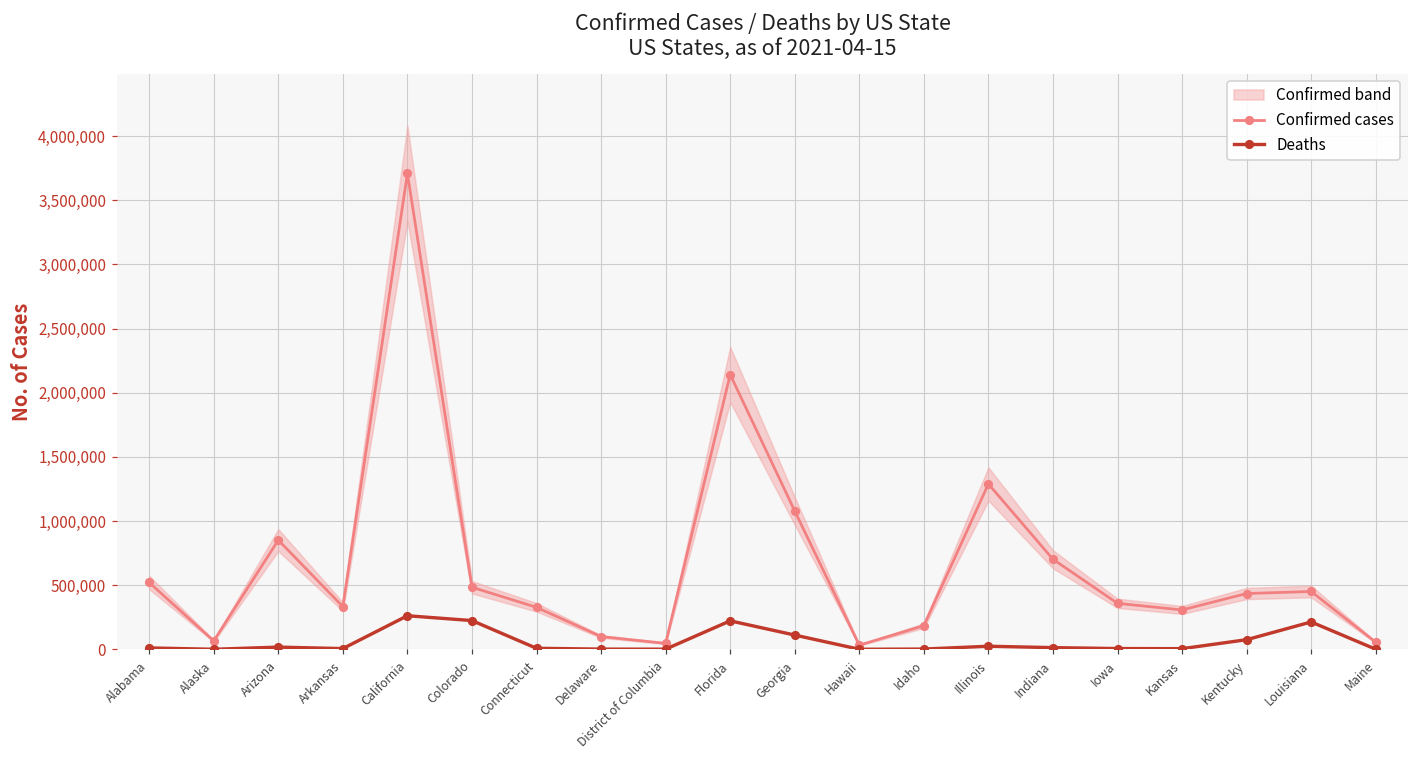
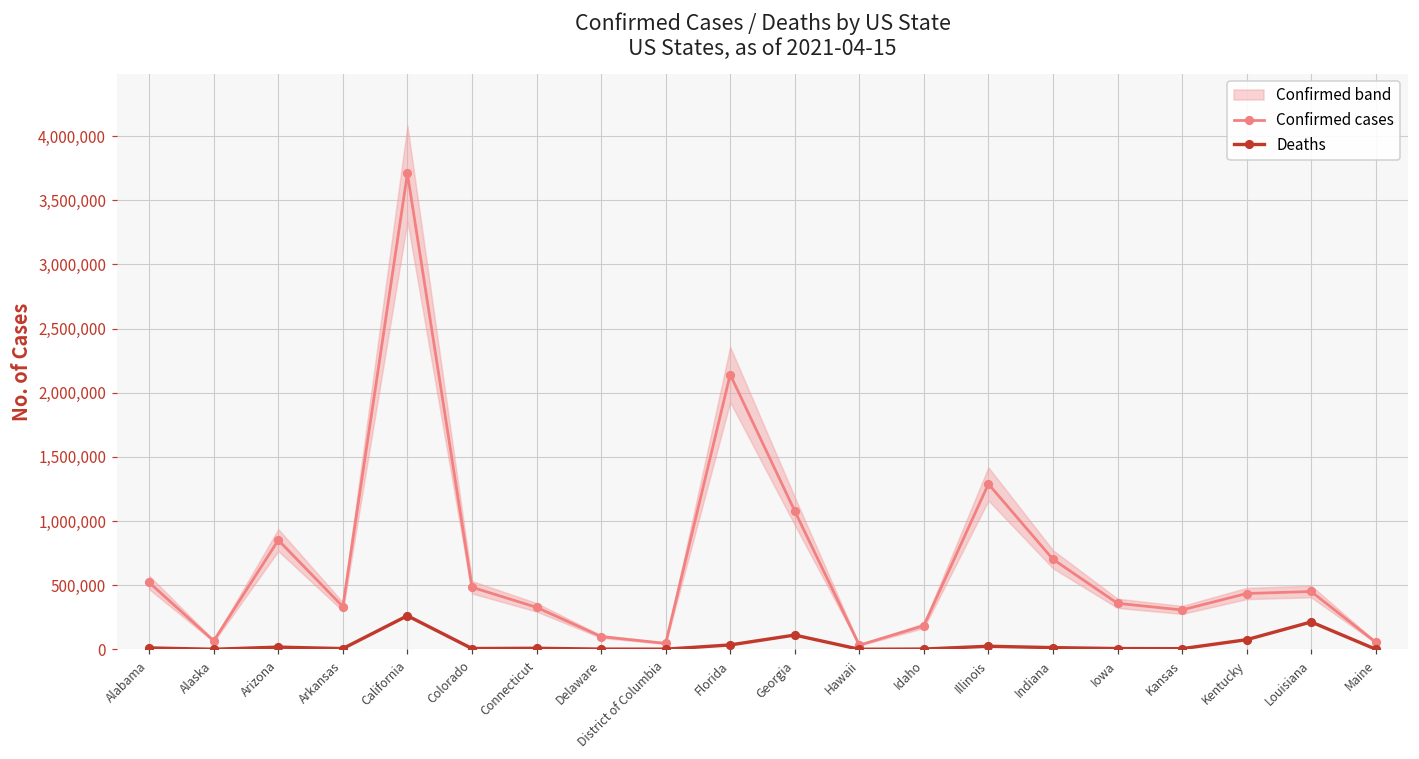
Deaths, Colorado: 220,000 -> 10,000
Deaths, Florida: 220,000 -> 30,000
